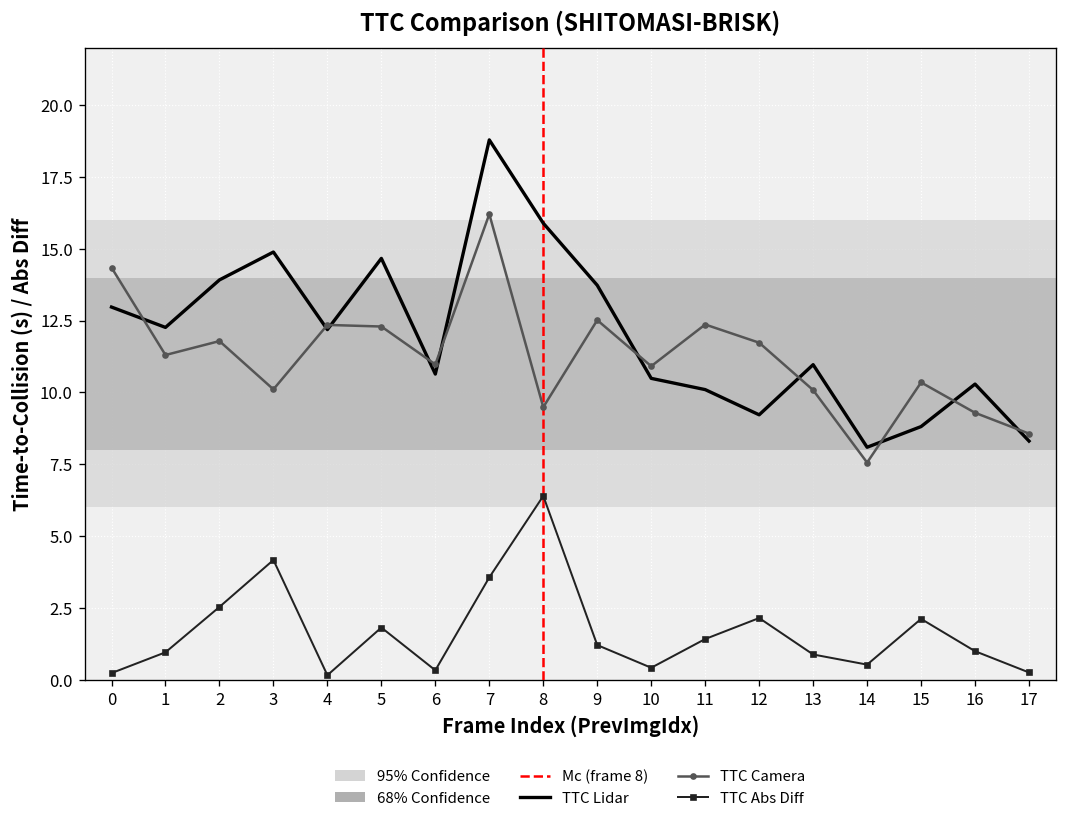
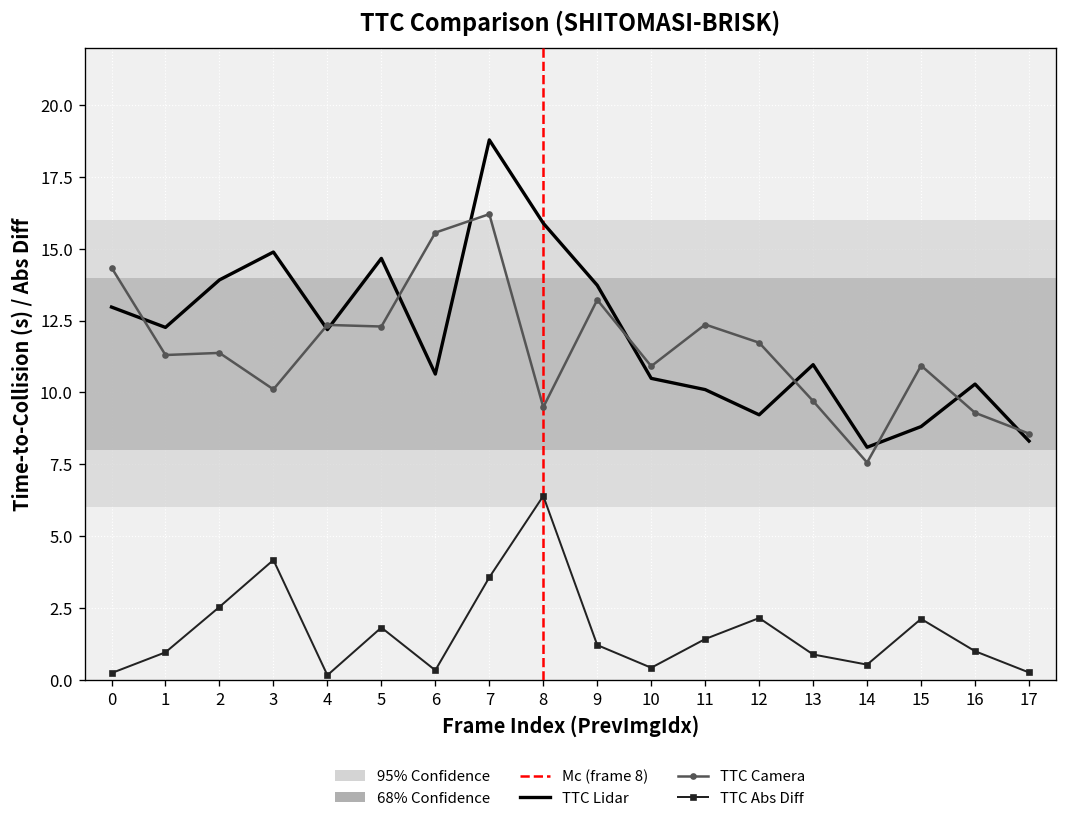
TTC Camera, 2: 11.8 -> 11.4
TTC Camera, 6: 11.0 -> 15.6
TTC Camera, 9: 12.5 -> 13.2
TTC Camera, 13: 10.1 -> 9.7
TTC Camera, 15: 10.4 -> 10.9
